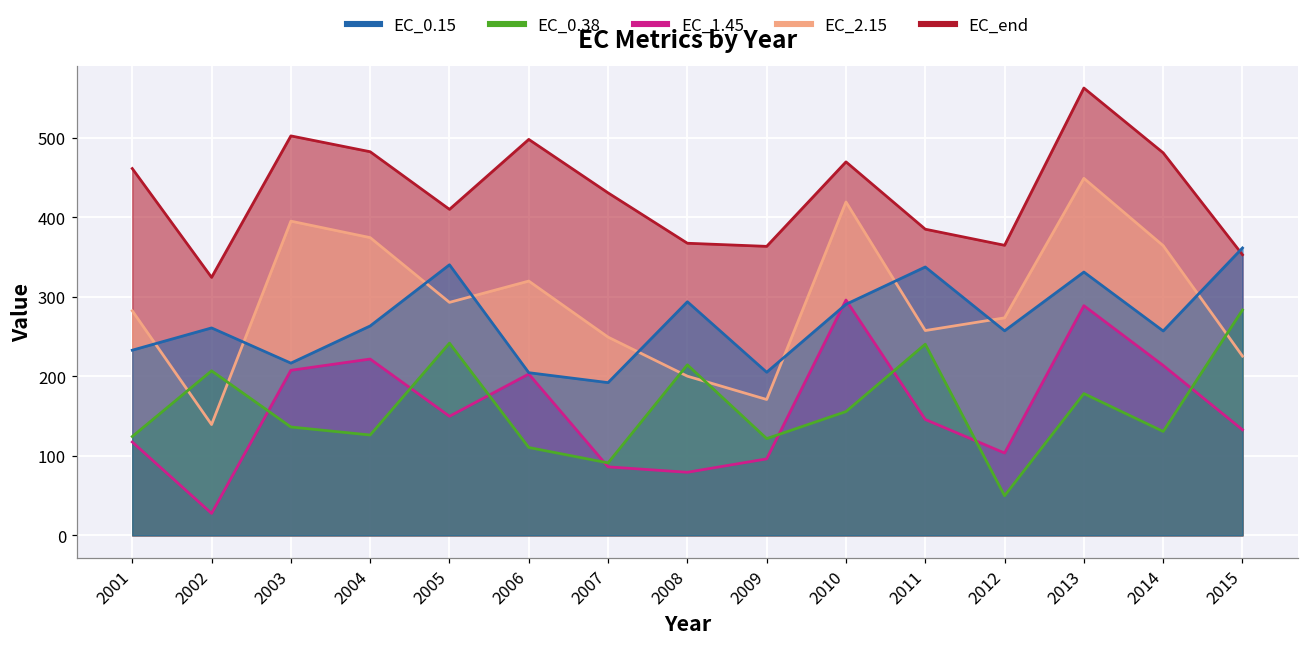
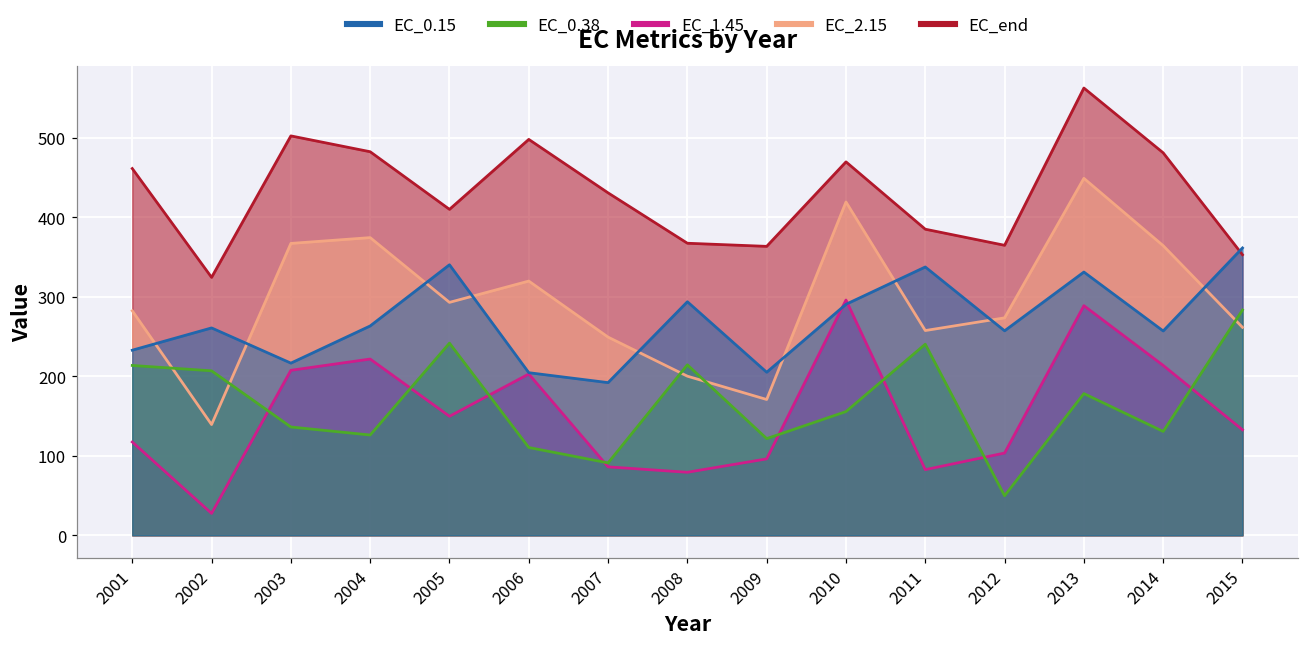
EC_0.38, 2001: 120 -> 210
EC_2.15, 2003: 400 -> 370
EC_1.45, 2011: 150 -> 80
EC_2.15, 2015: 230 -> 260
